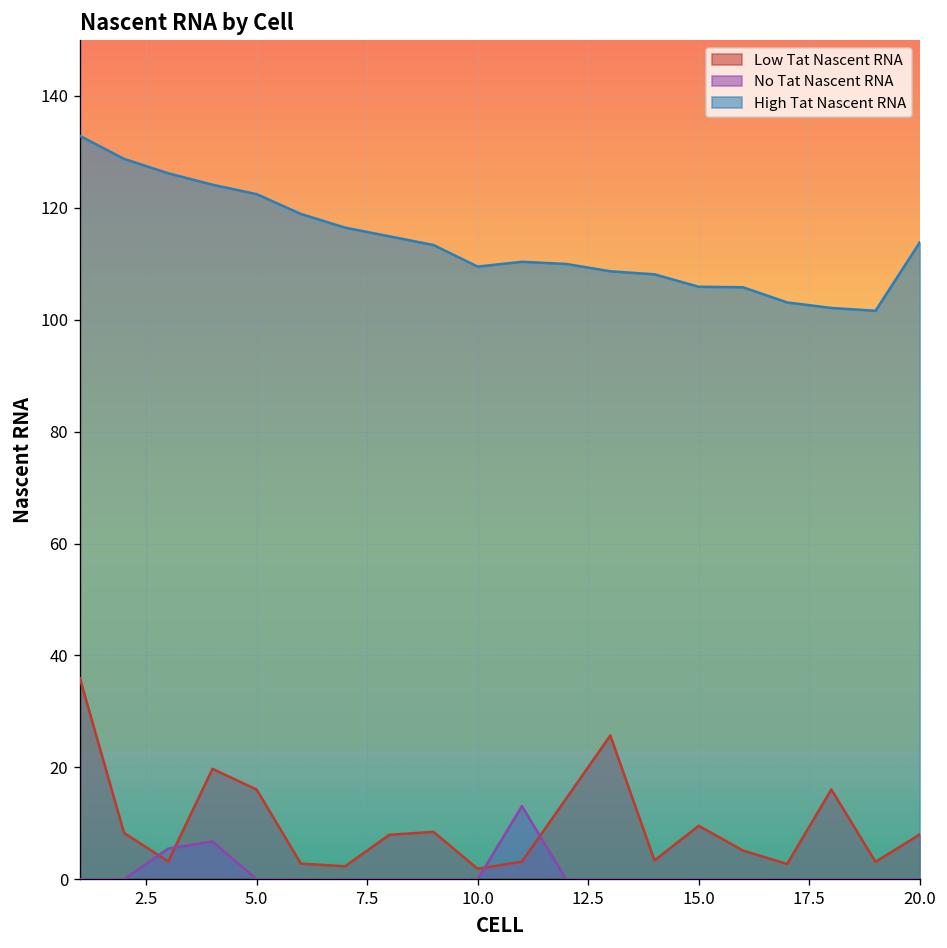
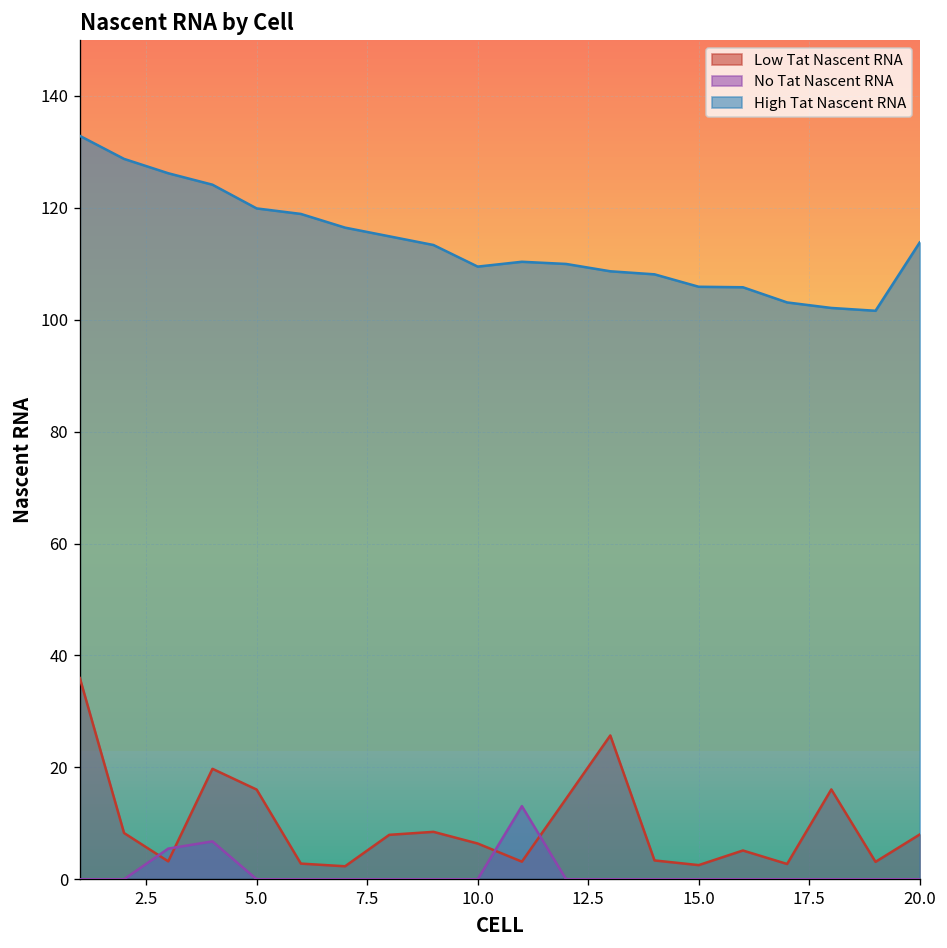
High Tat Nascent RNA, 5.0: 122 -> 120
Low Tat Nascent RNA, 10.0: 2 -> 6
Low Tat Nascent RNA, 15.0: 10 -> 3
